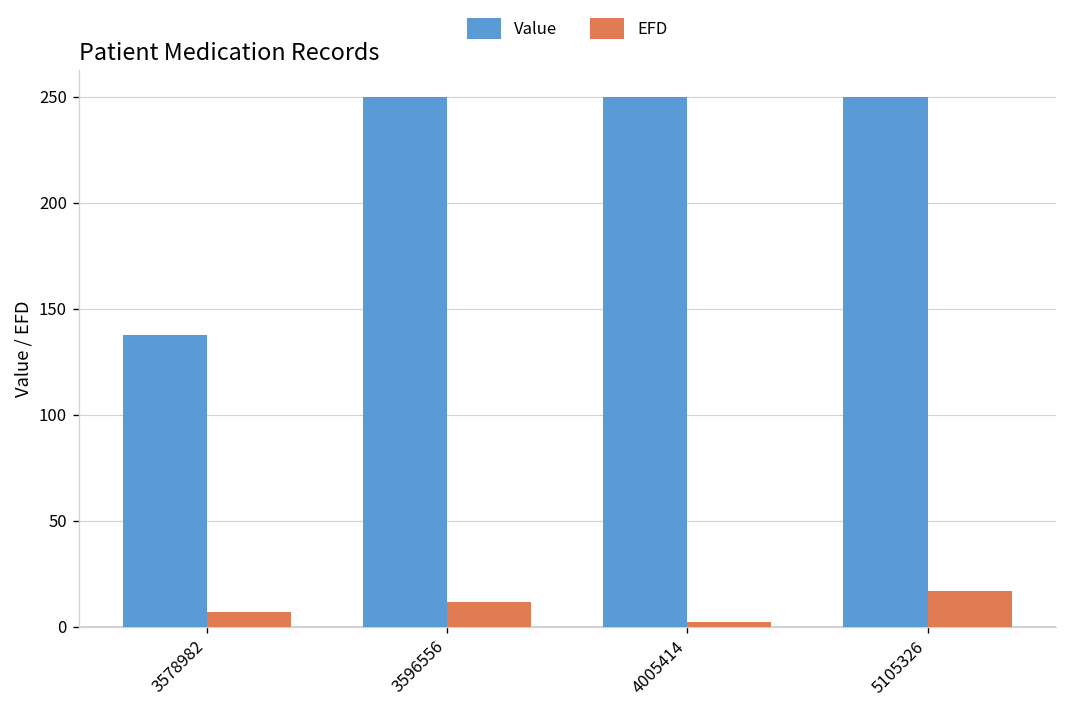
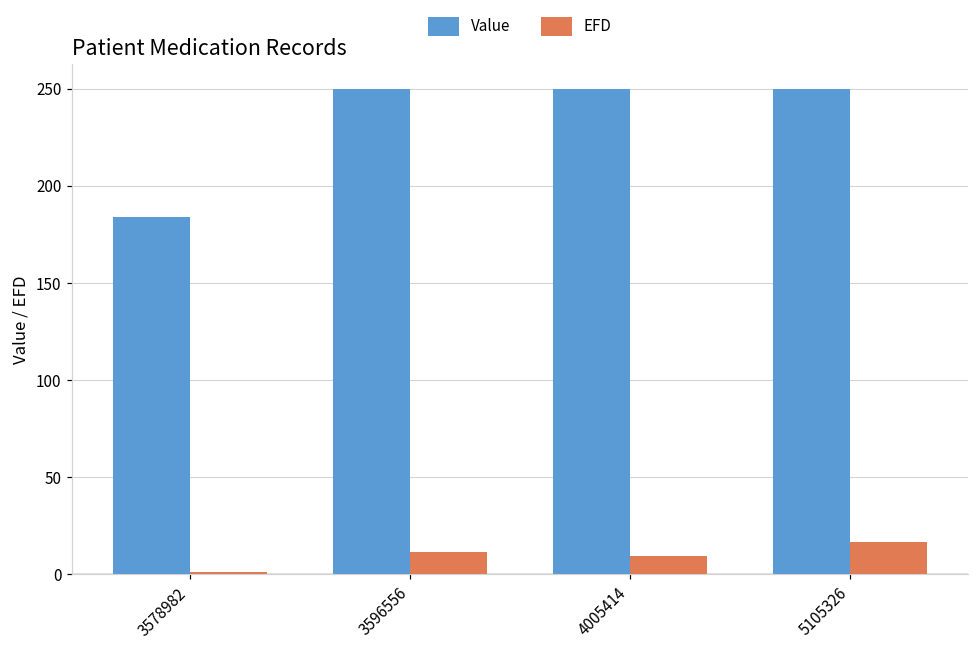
Value, 3578982: 138 -> 184
EFD, 3578982: 7 -> 1
EFD, 4005414: 2 -> 10
